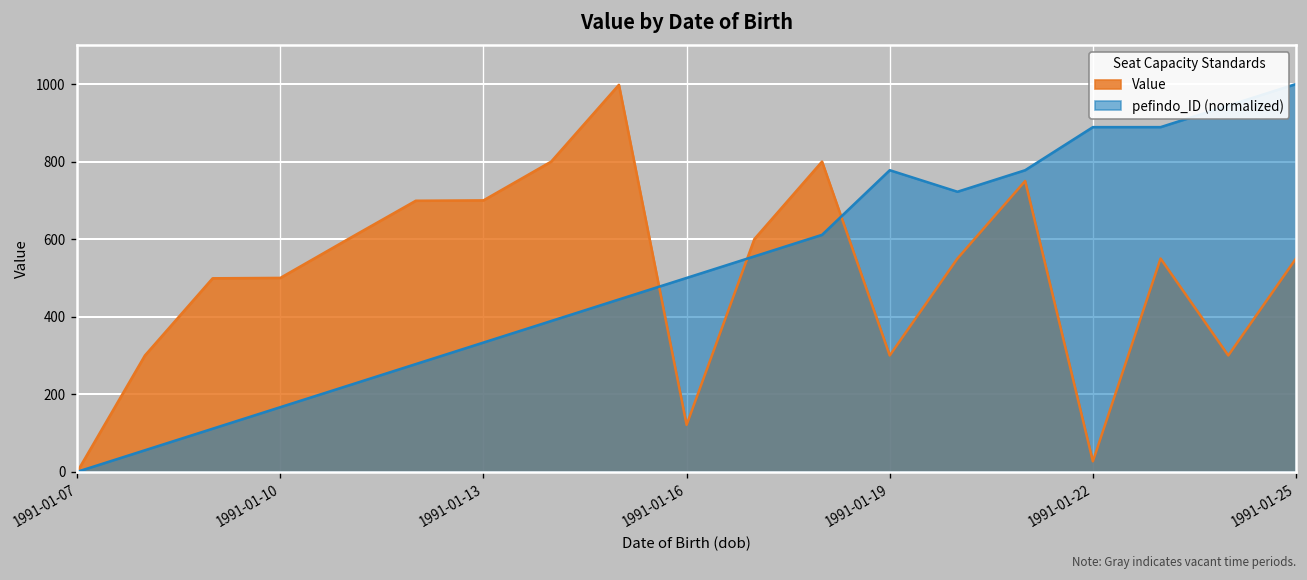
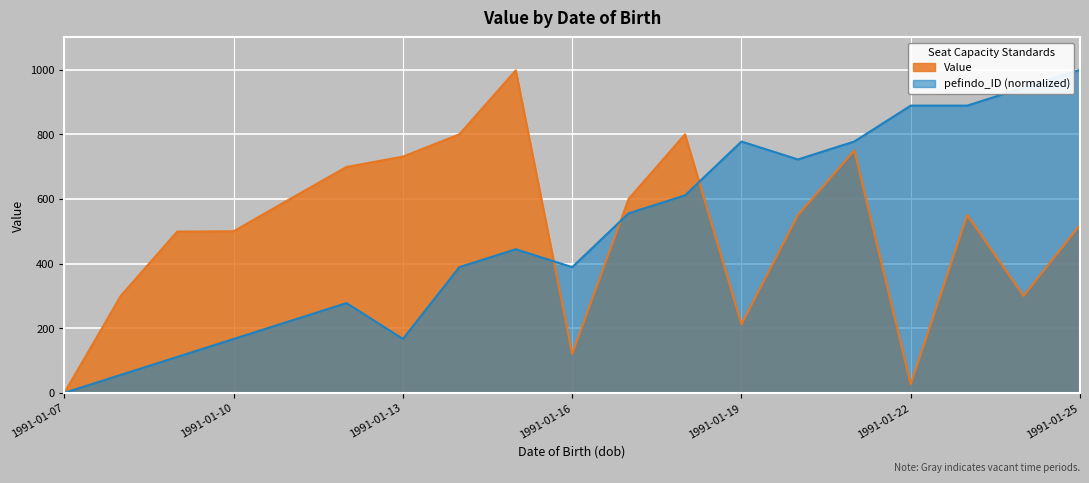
Value, 1991-01-13: 700 -> 730
pefindo_ID (normalized), 1991-01-13: 330 -> 170
pefindo_ID (normalized), 1991-01-16: 500 -> 390
Value, 1991-01-19: 300 -> 210
Value, 1991-01-25: 550 -> 520
